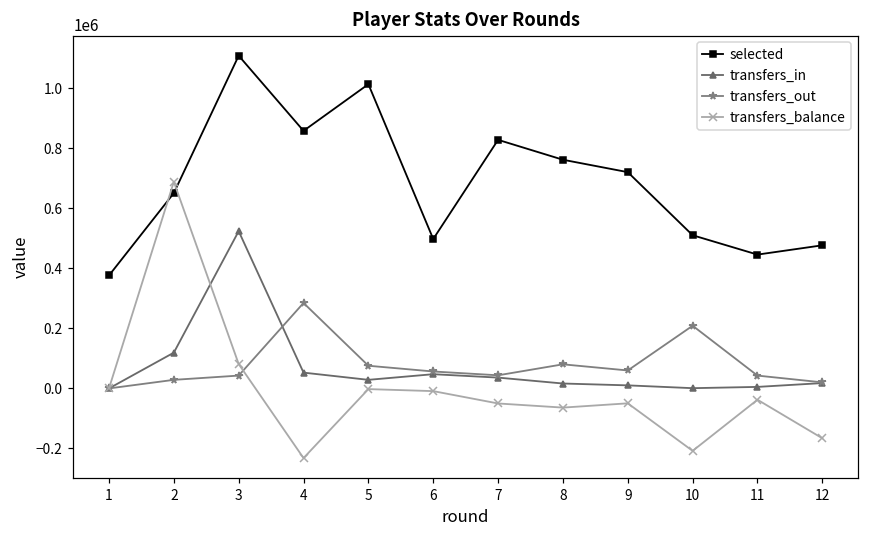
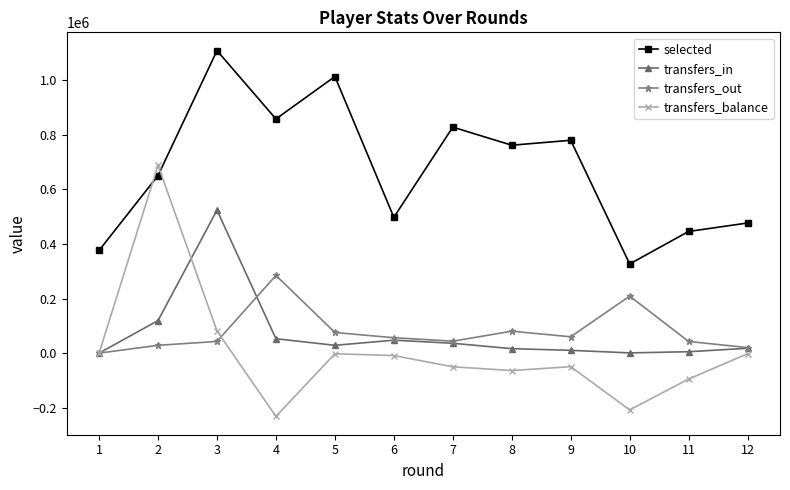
selected, 9: 720000 -> 780000
selected, 10: 510000 -> 330000
transfers_balance, 11: -40000 -> -100000
transfers_balance, 12: -170000 -> 0
